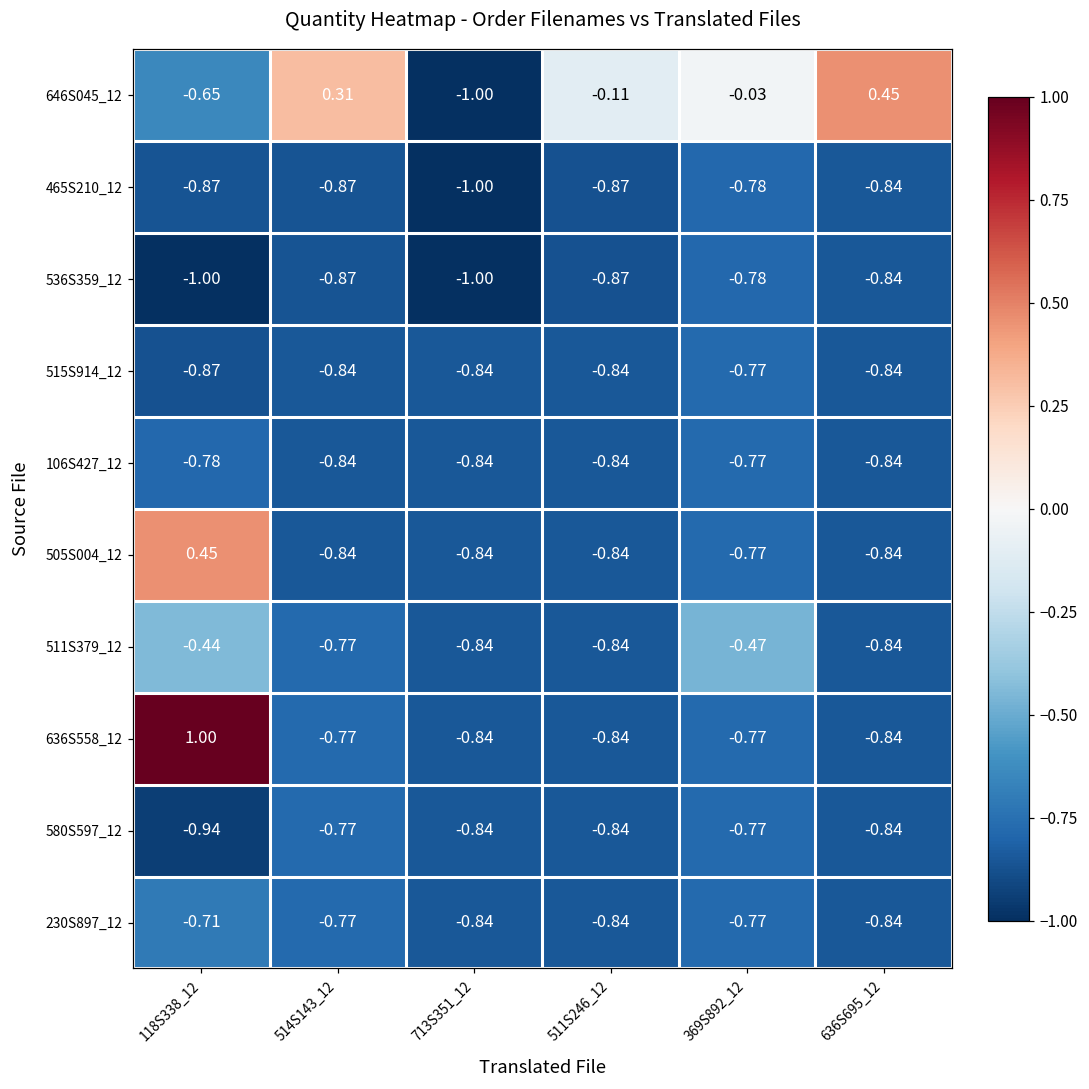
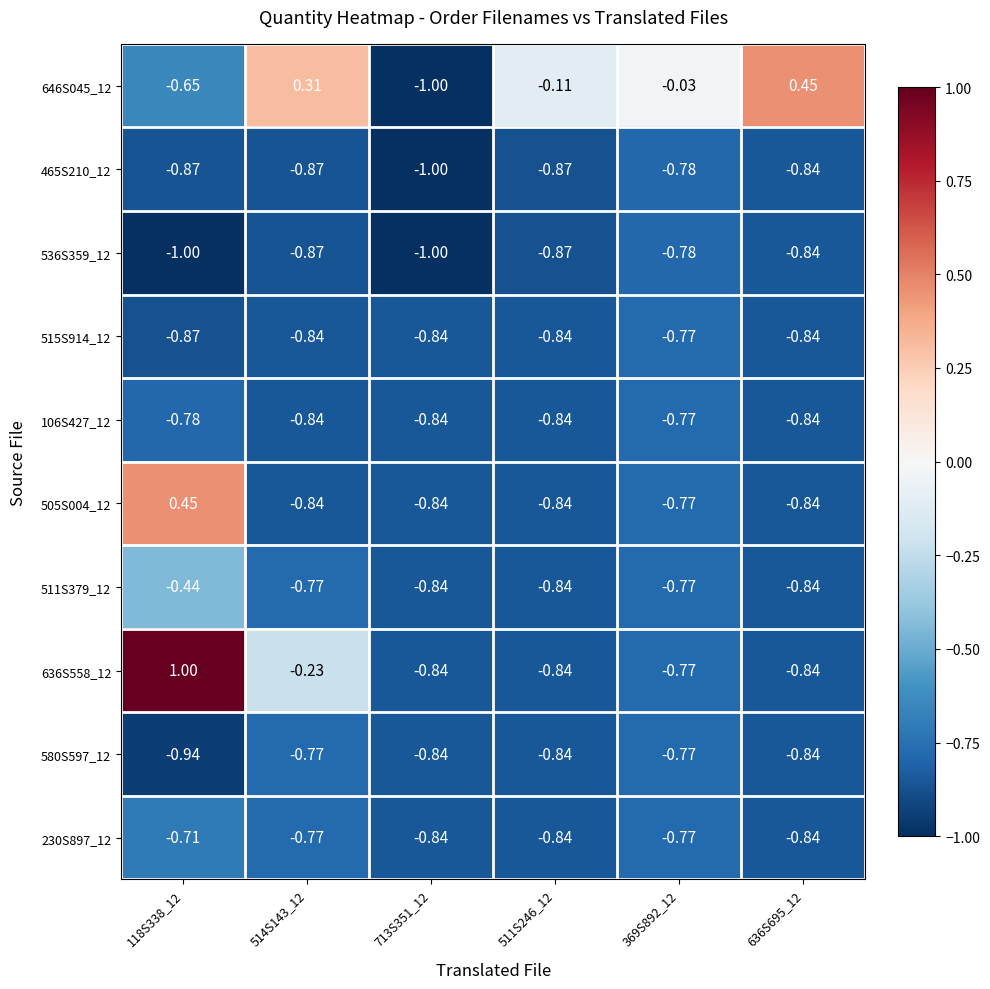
511S379_12, 369S892_12: -0.47 -> -0.77
636S558_12, 514S143_12: -0.77 -> -0.23
